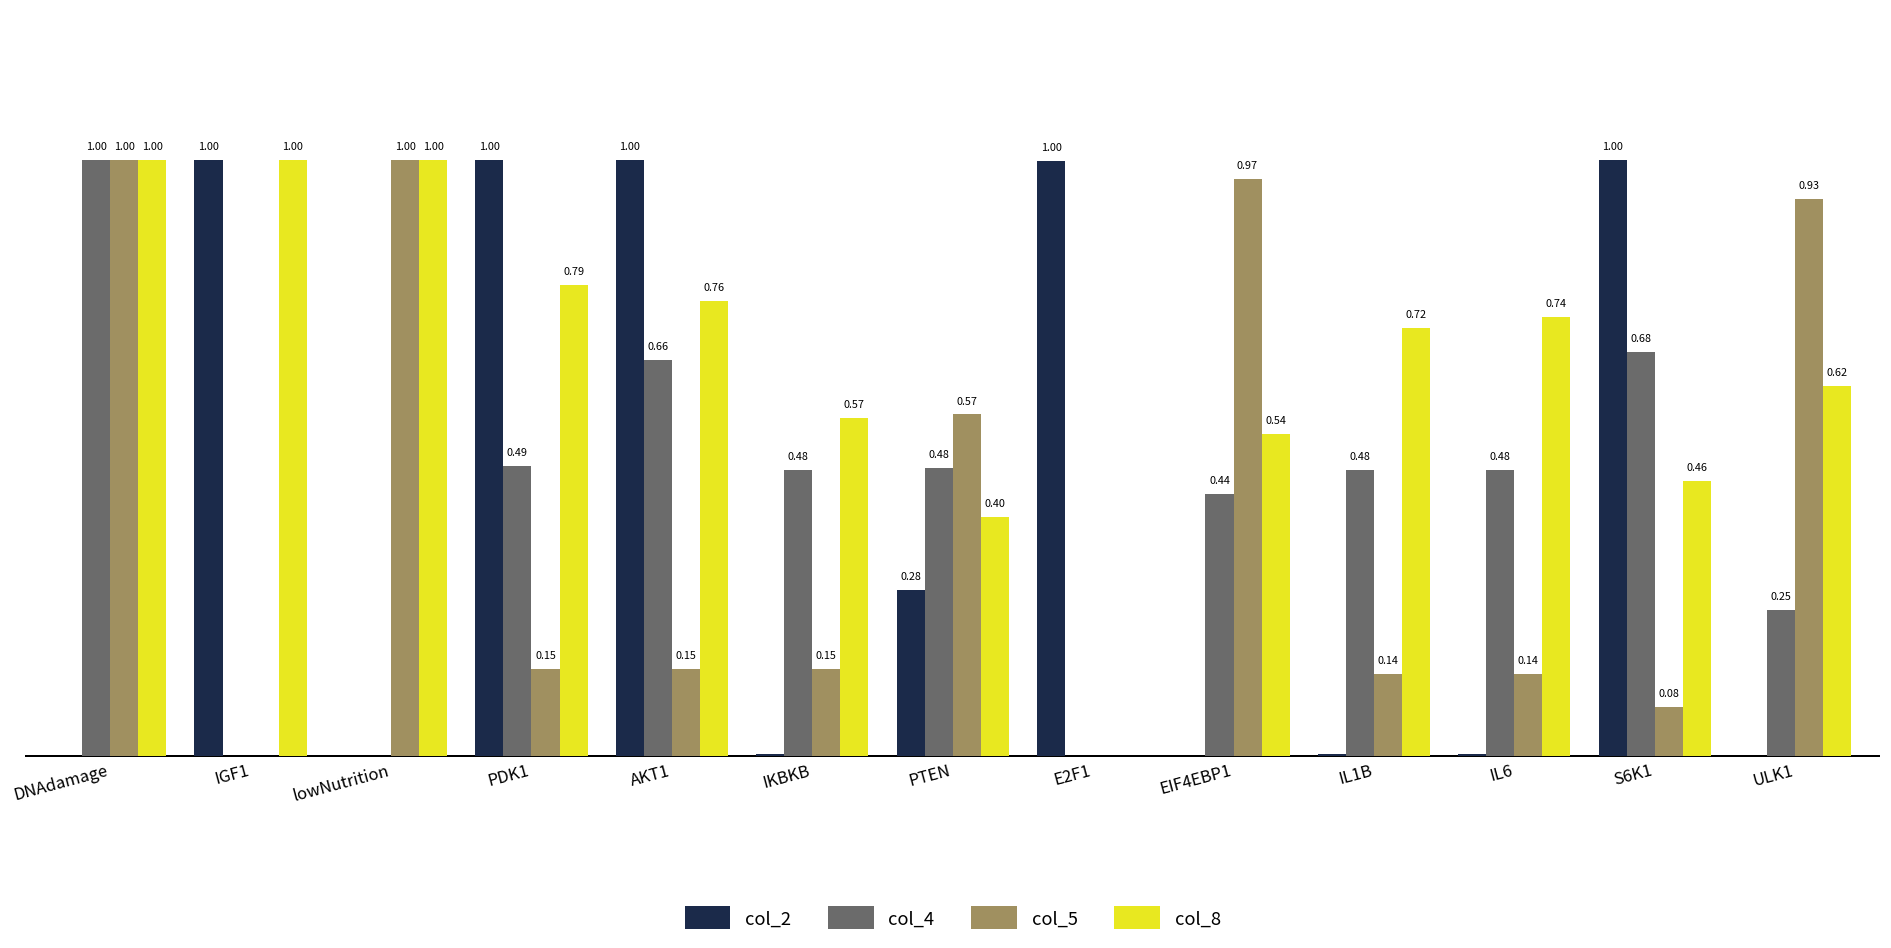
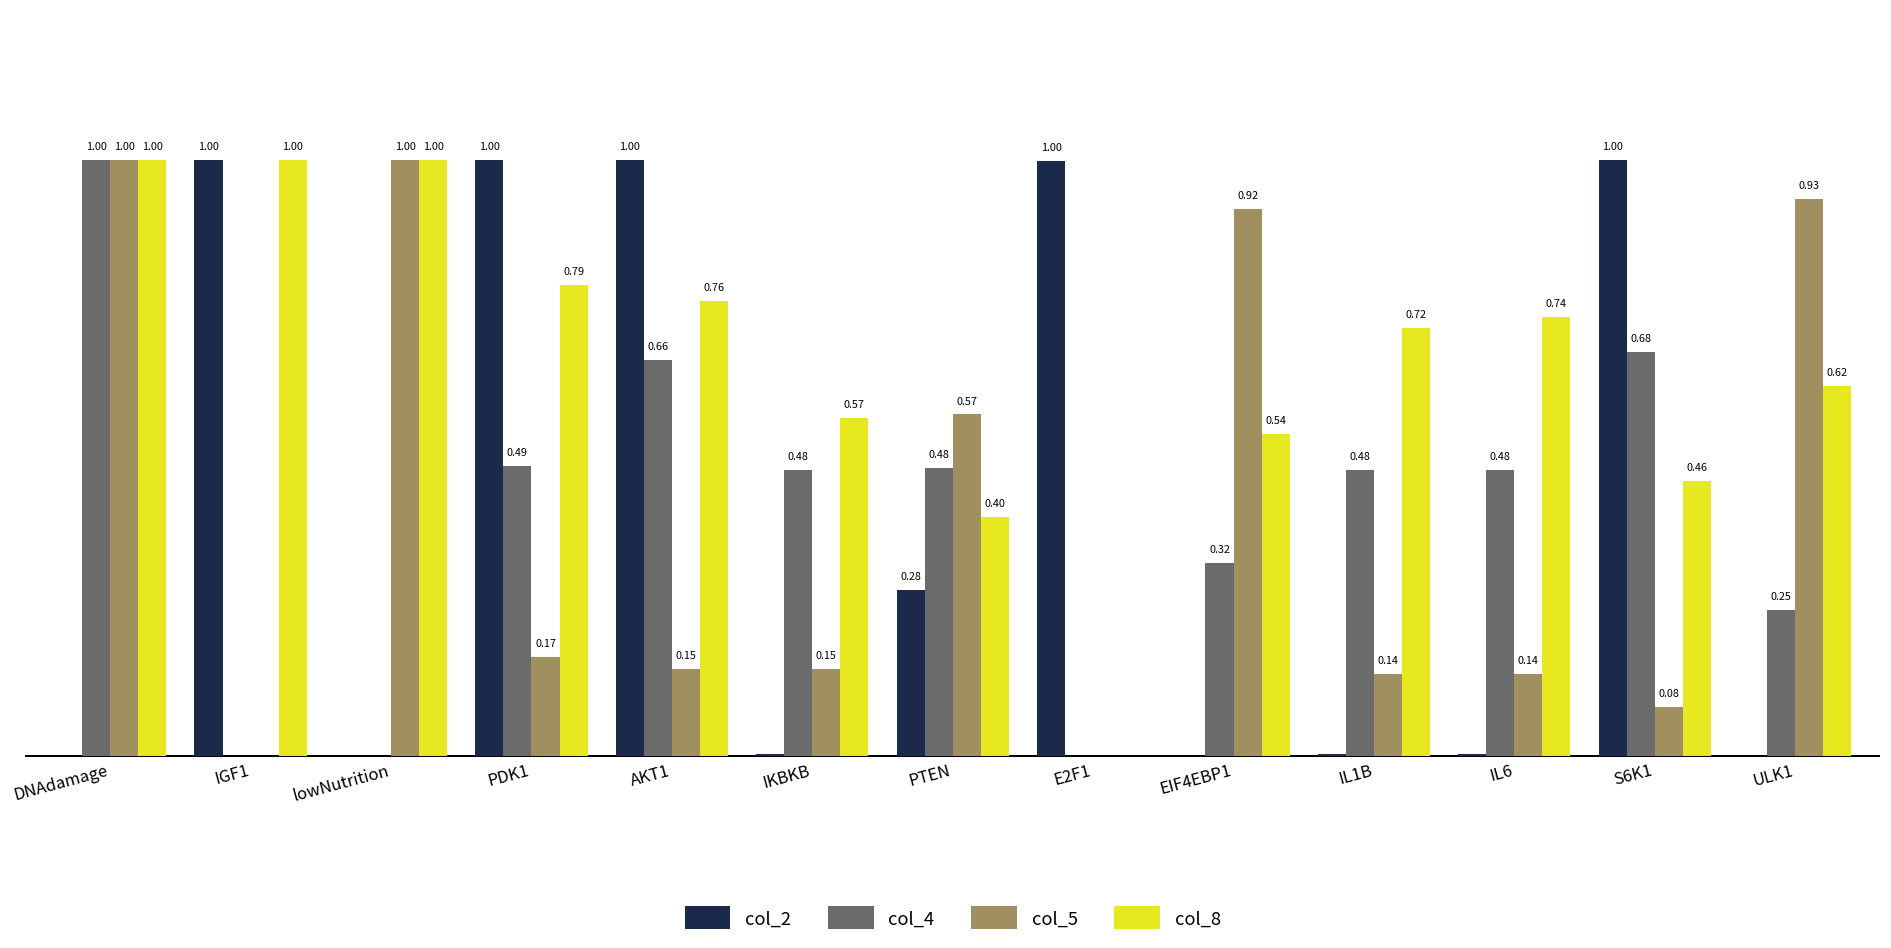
col_5, PDK1: 0.15 -> 0.17
col_4, EIF4EBP1: 0.44 -> 0.32
col_5, EIF4EBP1: 0.97 -> 0.92
